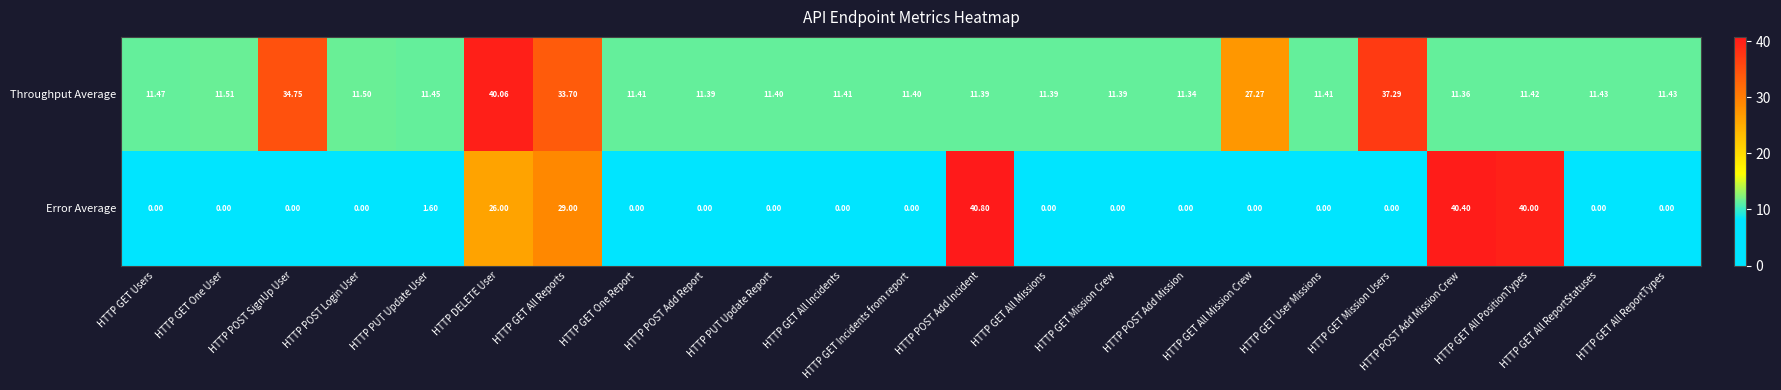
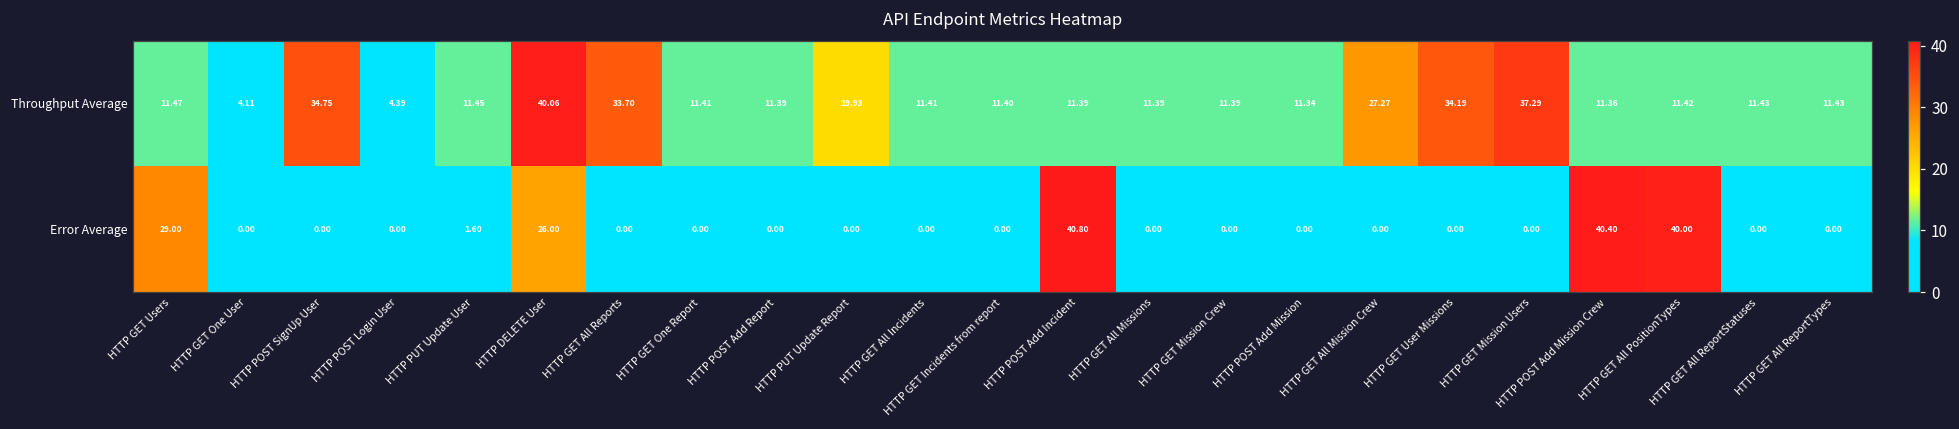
Throughput Average, HTTP GET One User: 11.51 -> 4.11
Throughput Average, HTTP POST Login User: 11.50 -> 4.39
Throughput Average, HTTP PUT Update Report: 11.40 -> 19.93
Throughput Average, HTTP GET User Missions: 11.41 -> 34.19
Error Average, HTTP GET Users: 0.00 -> 29.00
Error Average, HTTP GET All Reports: 29.00 -> 0.00
